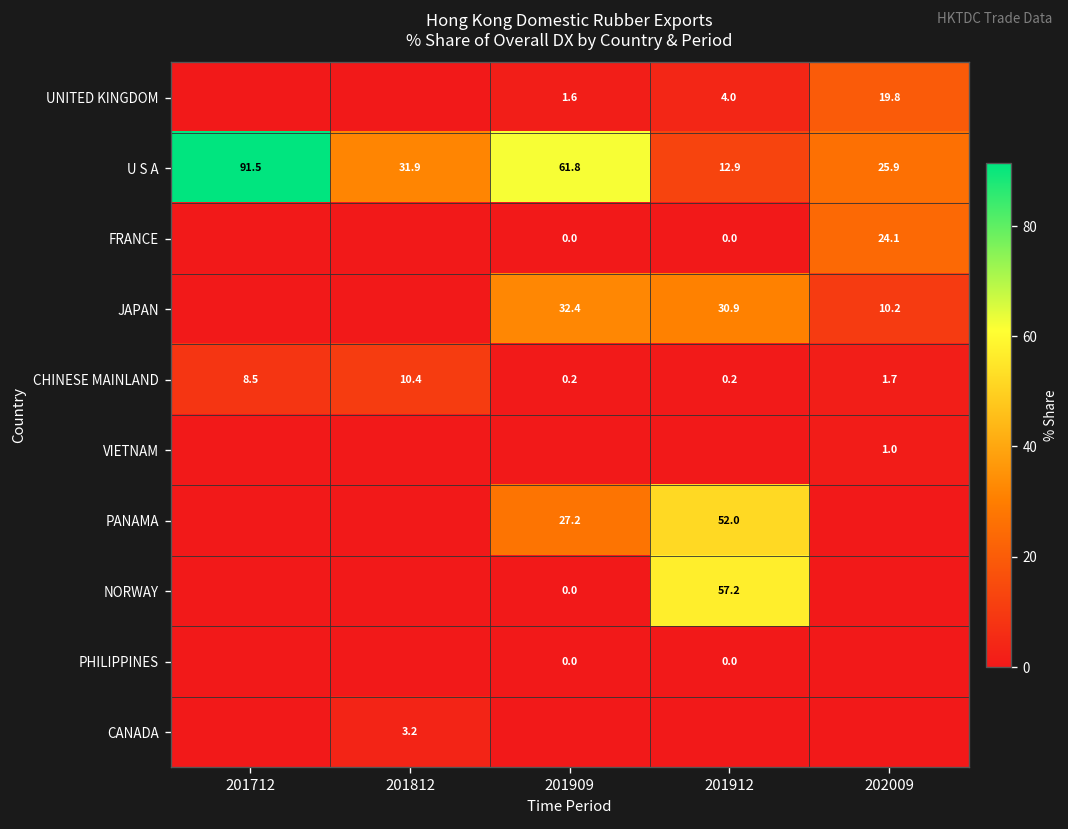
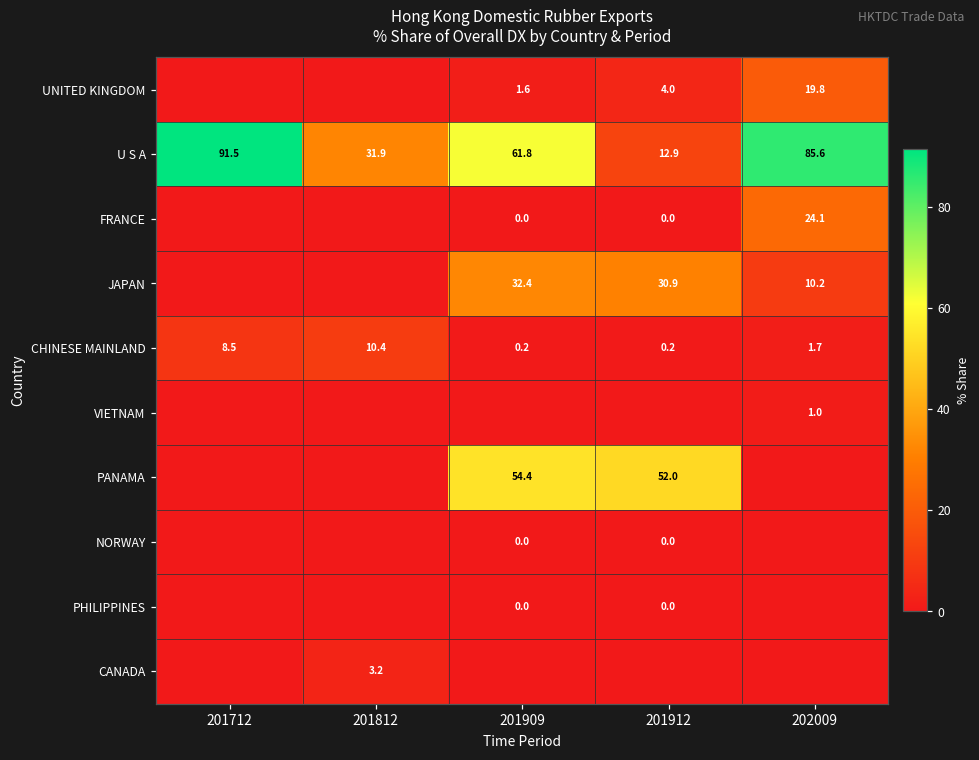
U S A, 202009: 25.9 -> 85.6
PANAMA, 201909: 27.2 -> 54.4
NORWAY, 201912: 57.2 -> 0.0
